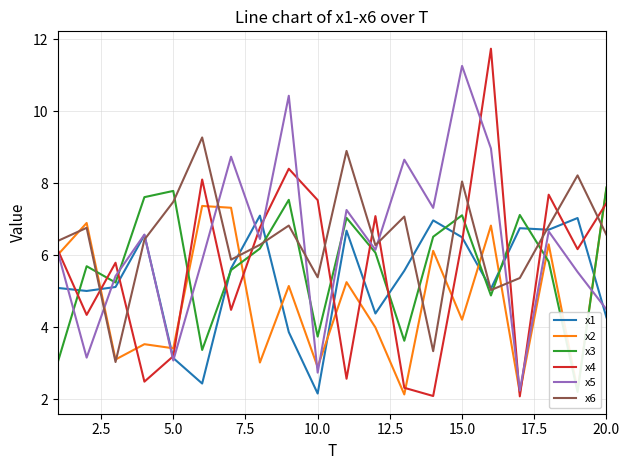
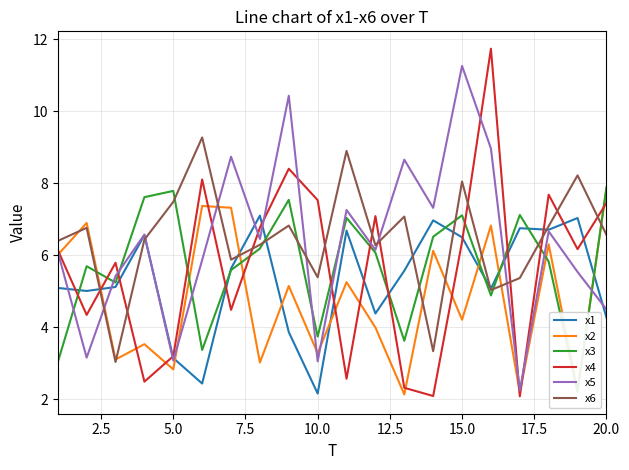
x2, 5.0: 3.4 -> 2.8
x2, 10.0: 2.9 -> 3.3
x5, 10.0: 2.7 -> 3.1
